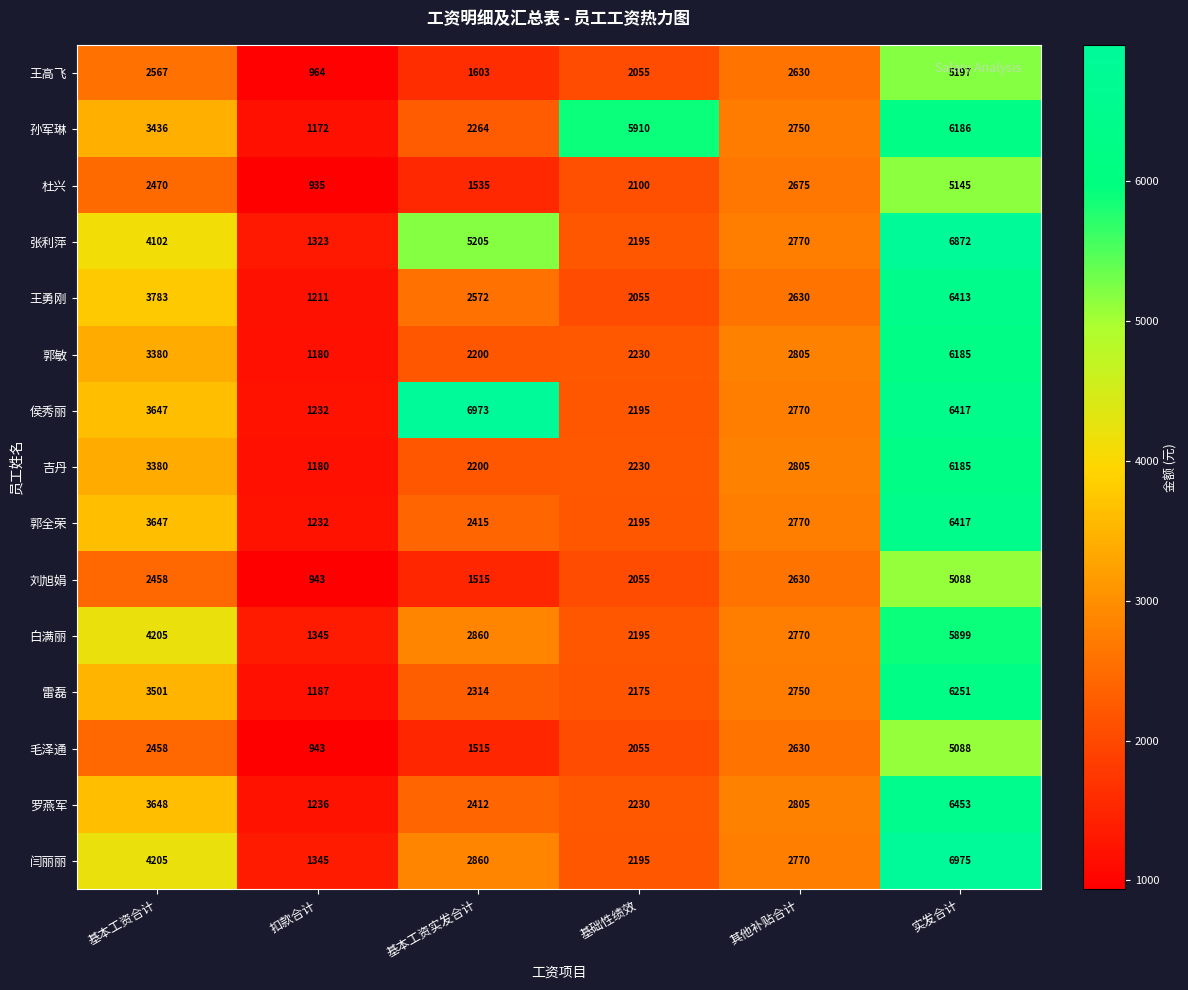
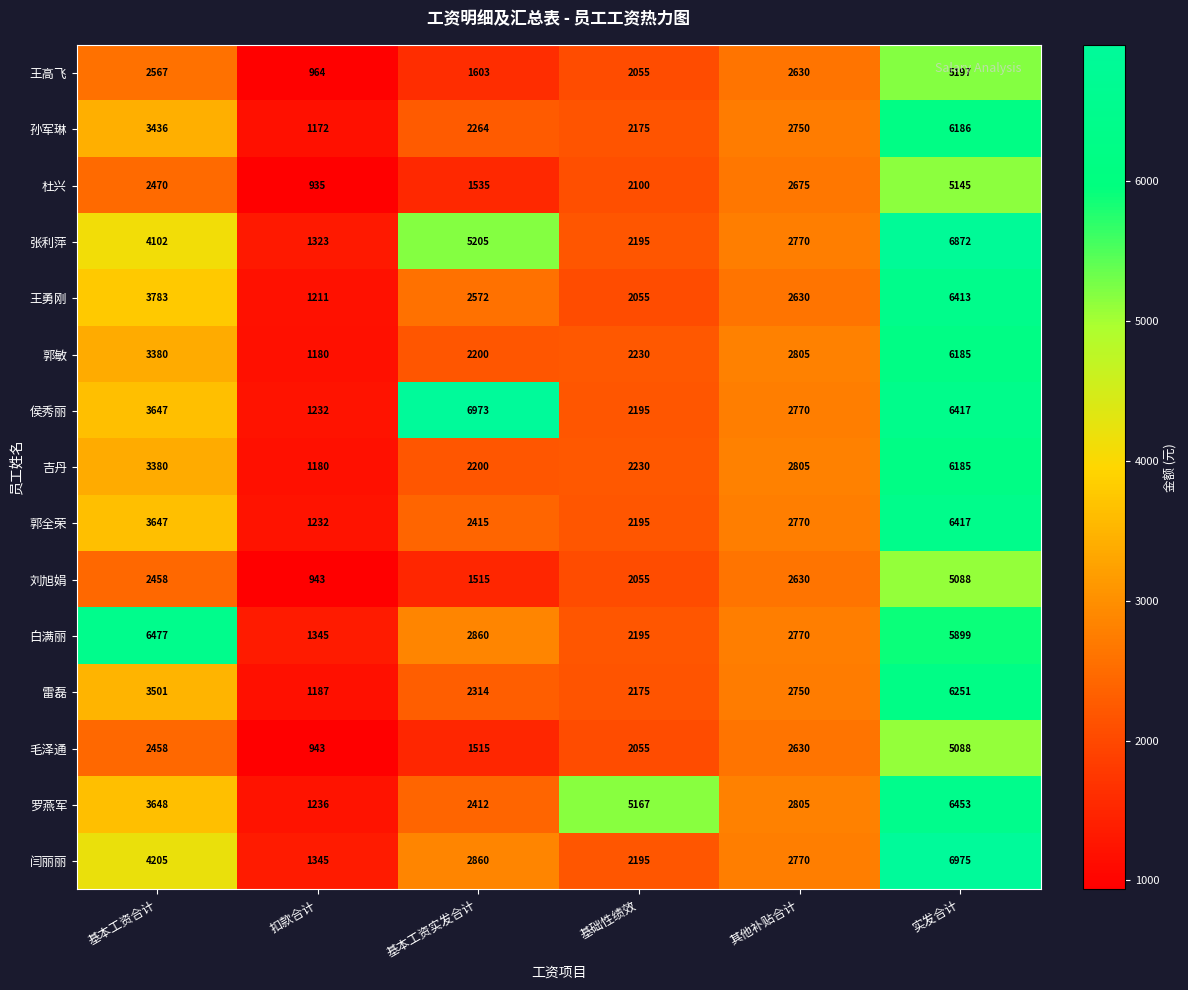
孙军琳, 基础性绩效: 5910 -> 2175
白满丽, 基本工资合计: 4205 -> 6477
罗燕军, 基础性绩效: 2230 -> 5167
